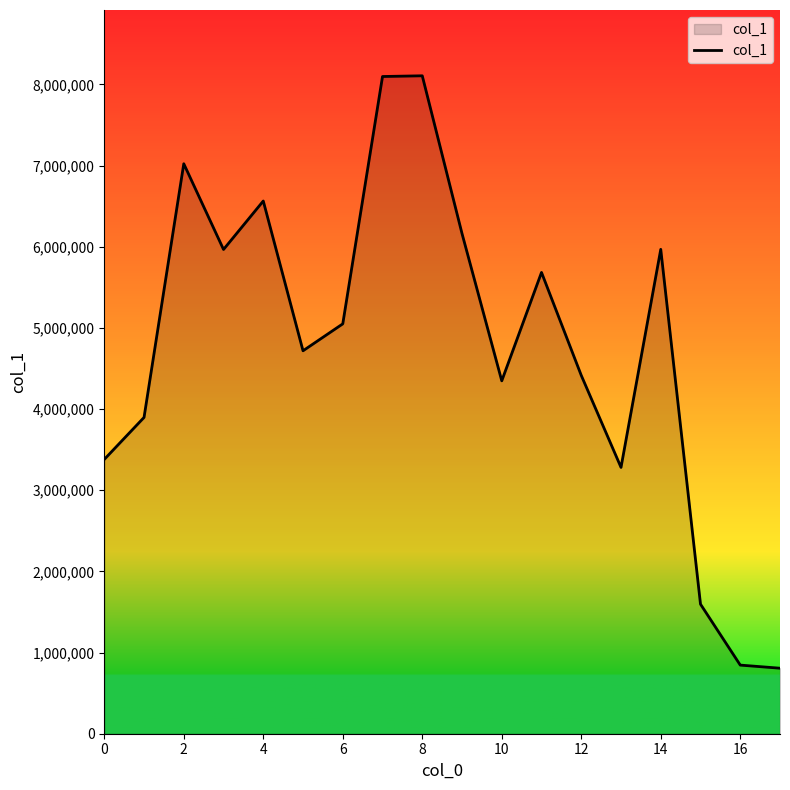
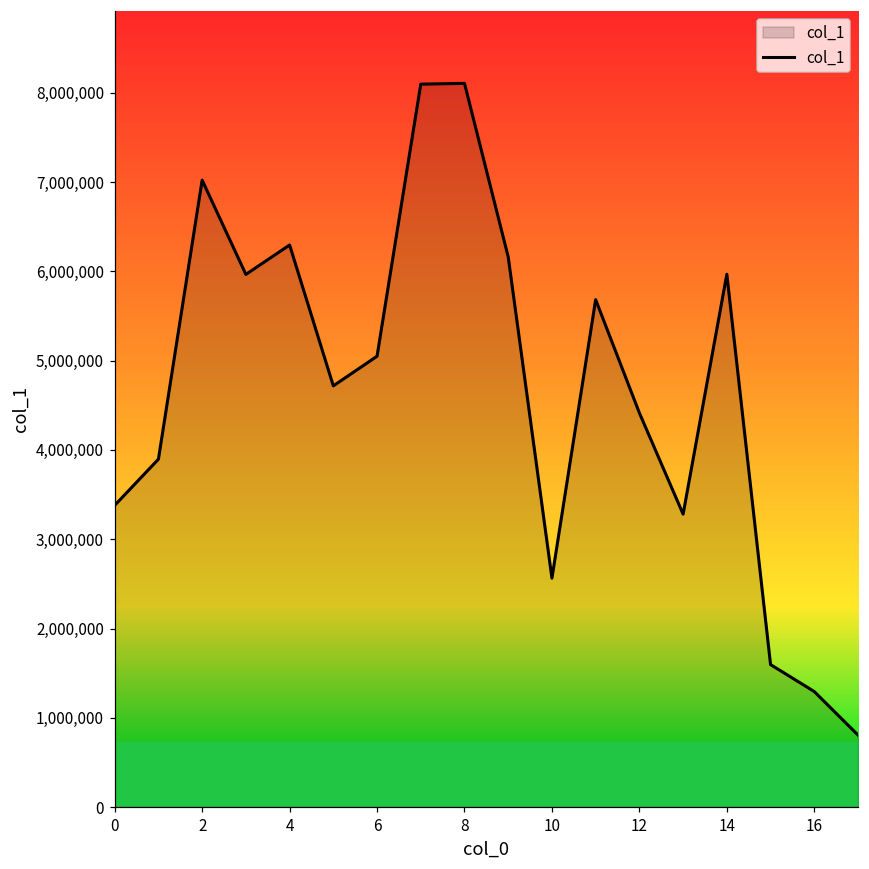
4: 6,600,000 -> 6,300,000
10: 4,300,000 -> 2,600,000
16: 800,000 -> 1,300,000
